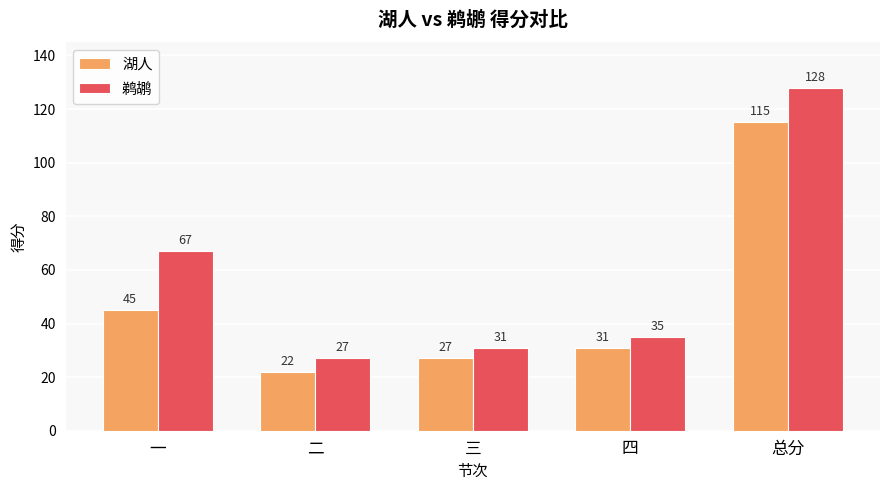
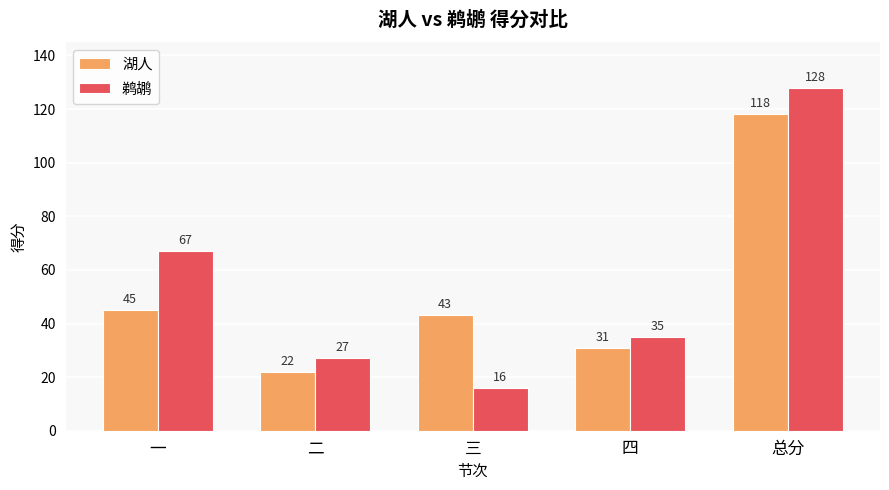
湖人, 三: 27 -> 43
鹈鹕, 三: 31 -> 16
湖人, 总分: 115 -> 118
